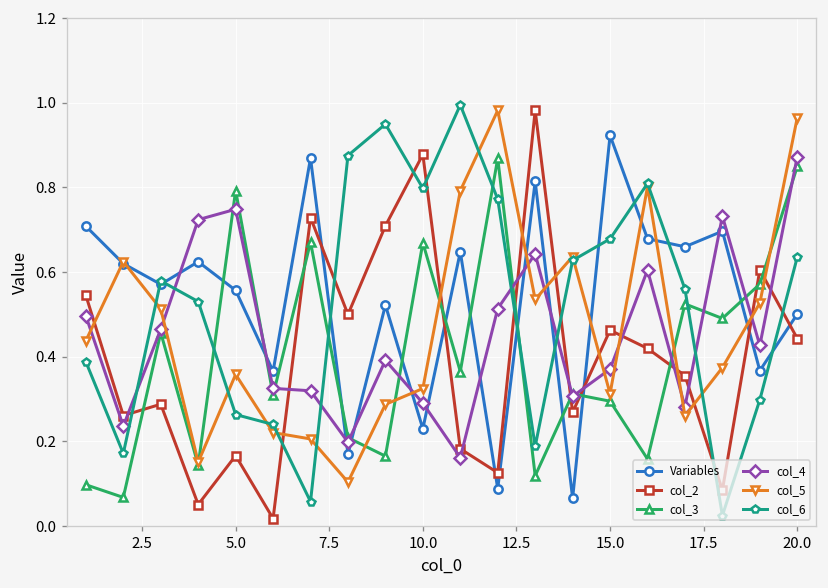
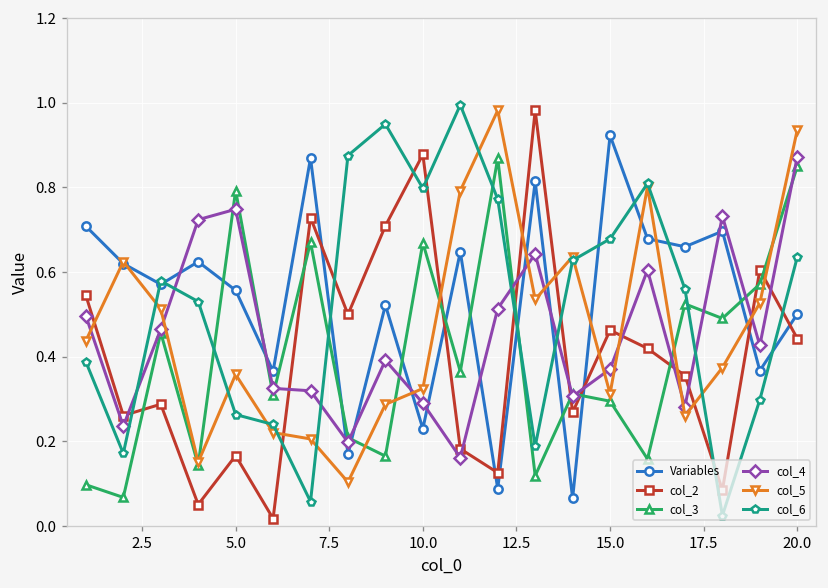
col_5, 20.0: 0.96 -> 0.94
